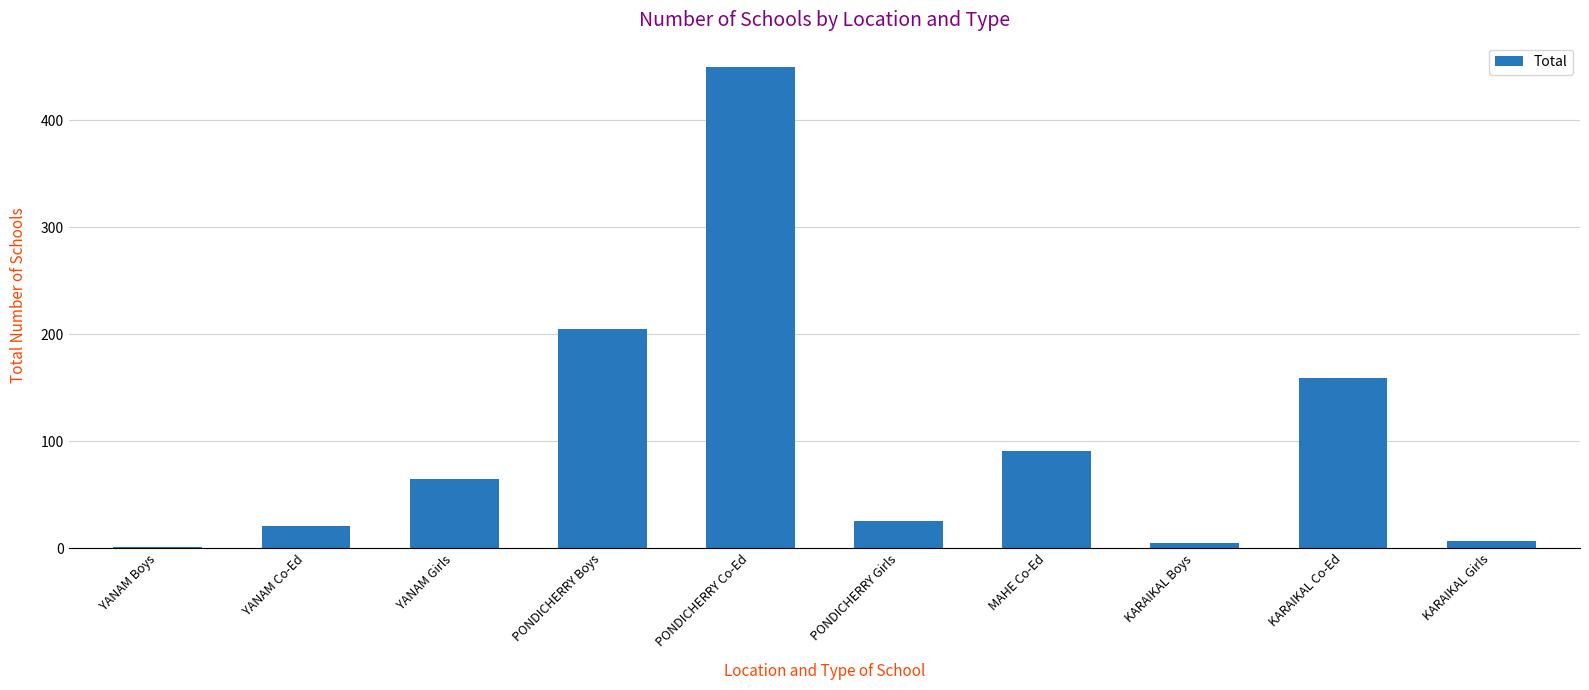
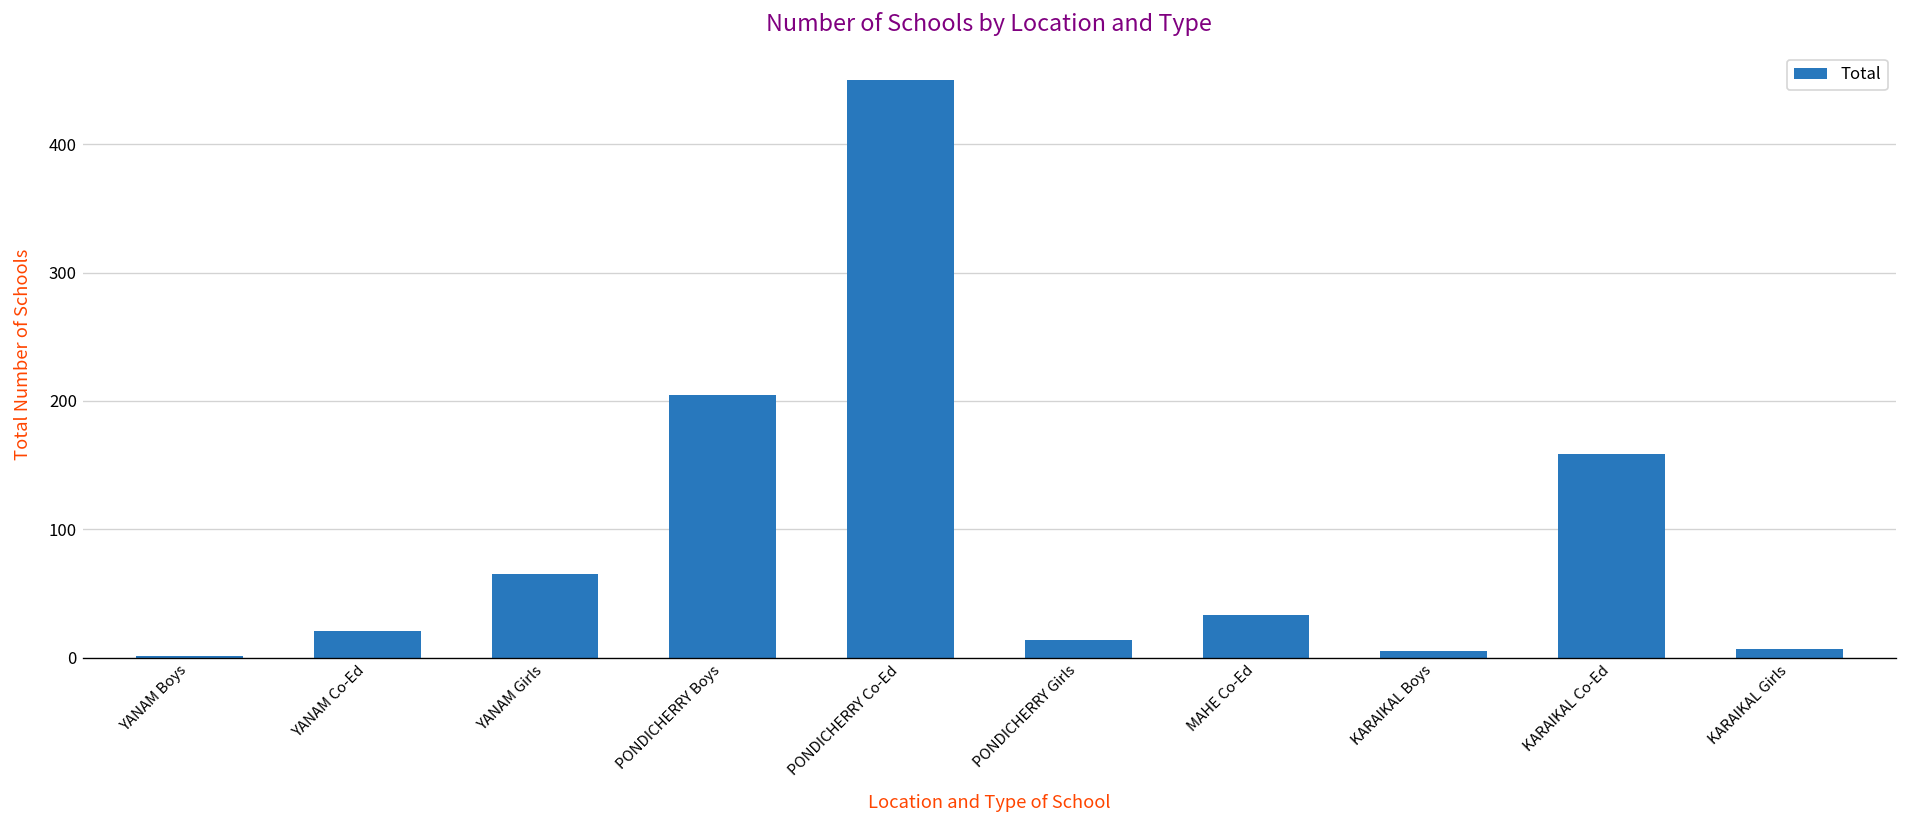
PONDICHERRY Girls: 25 -> 14
MAHE Co-Ed: 91 -> 33
